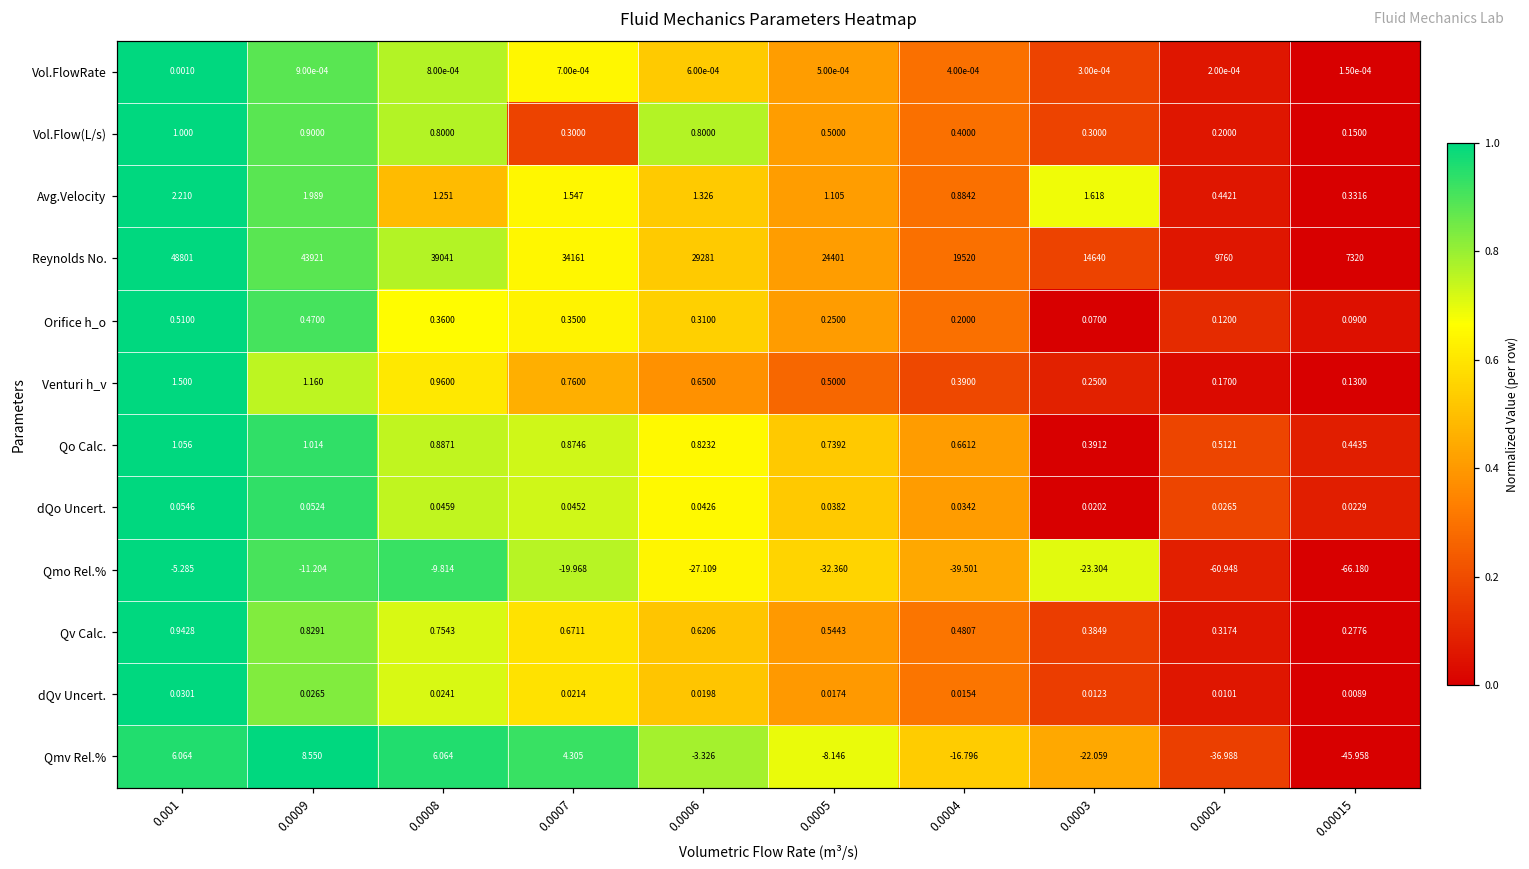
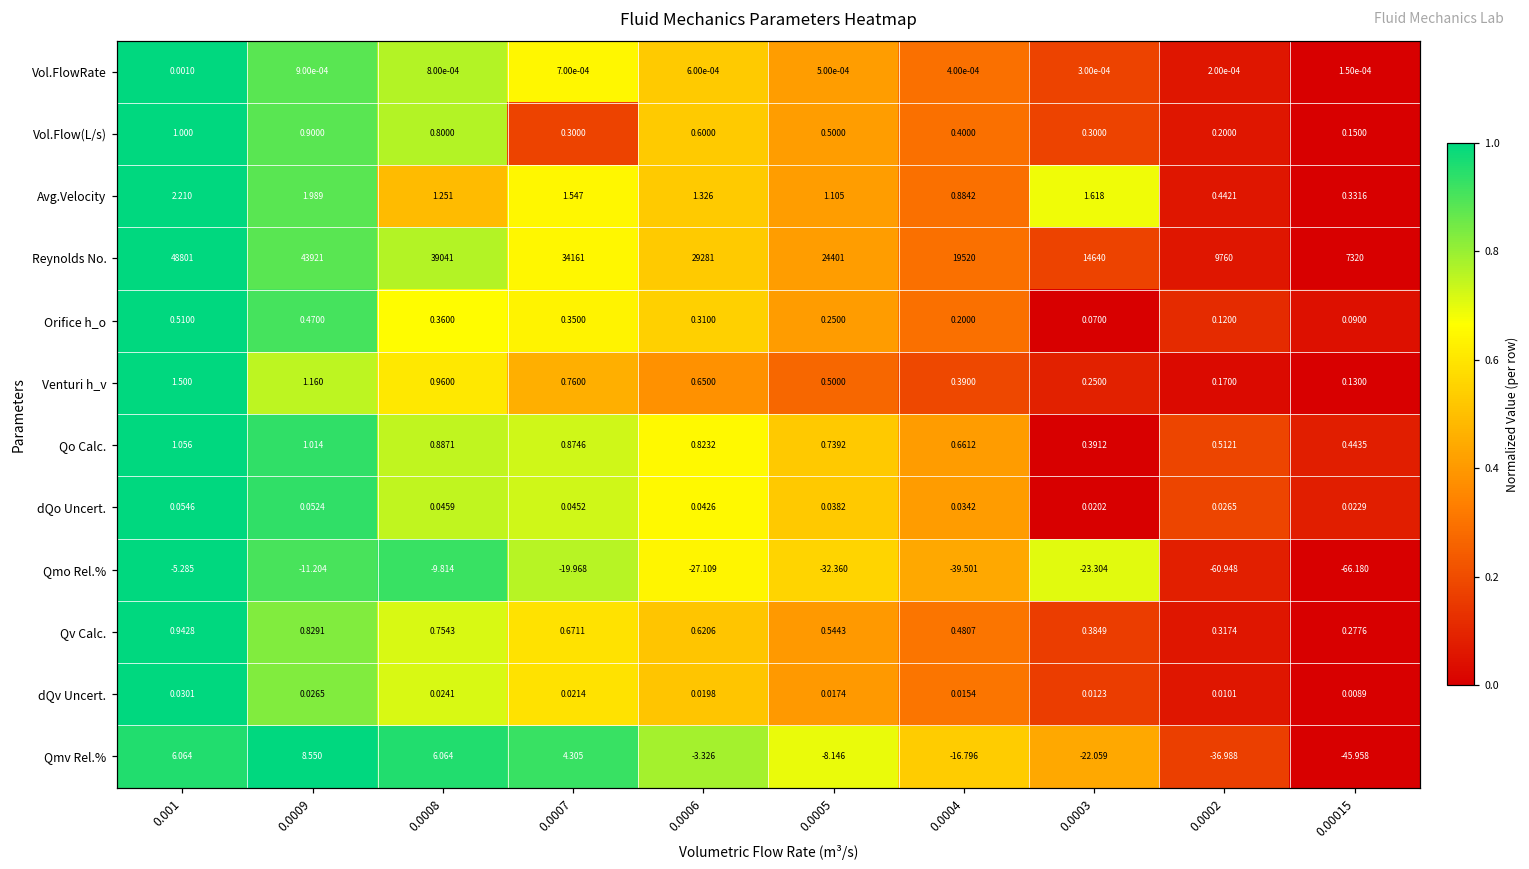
Vol.Flow(L/s), 0.0006: 0.8000 -> 0.6000
